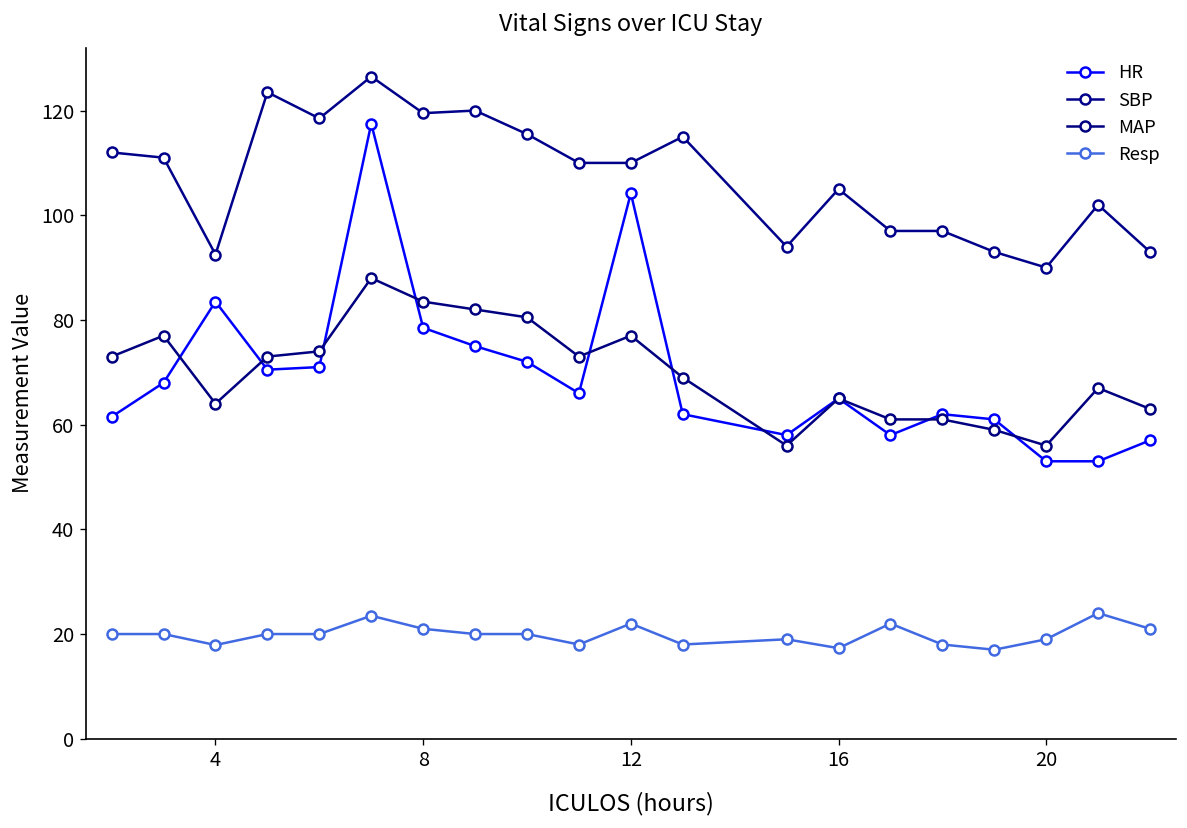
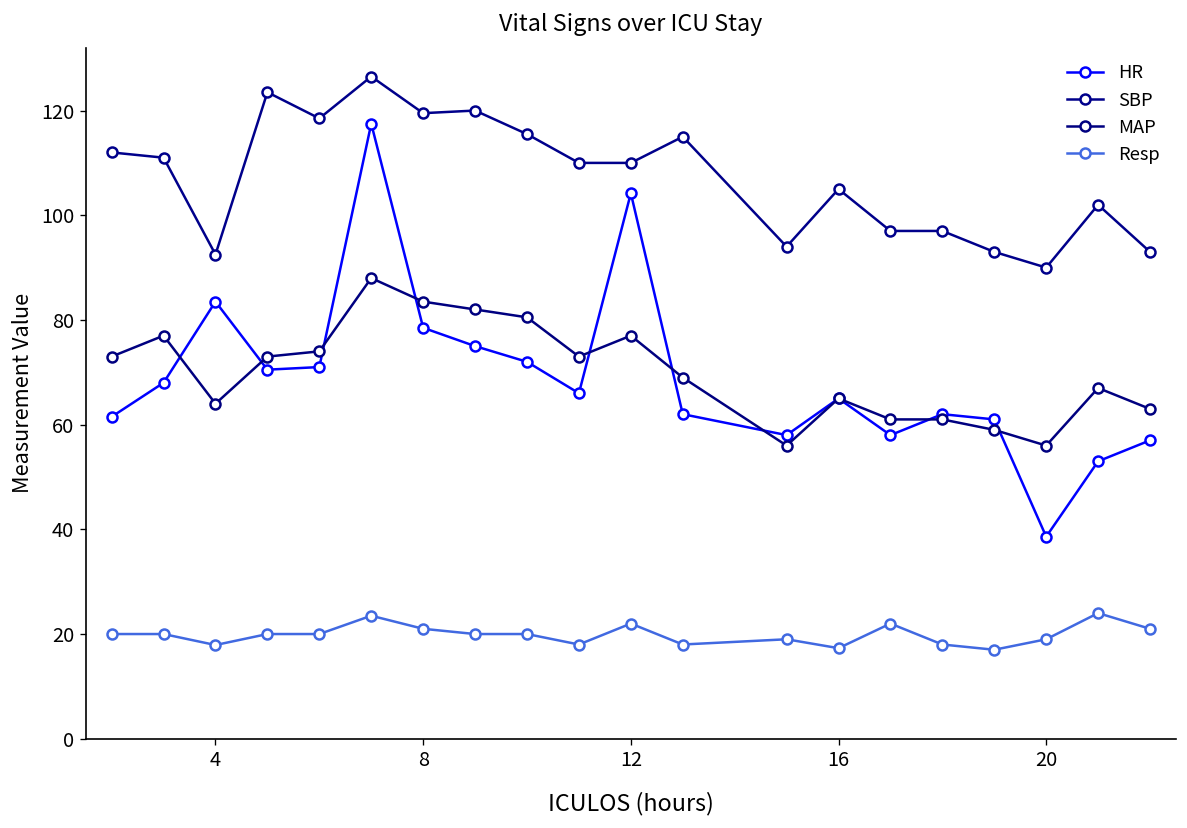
HR, 20: 53 -> 39
